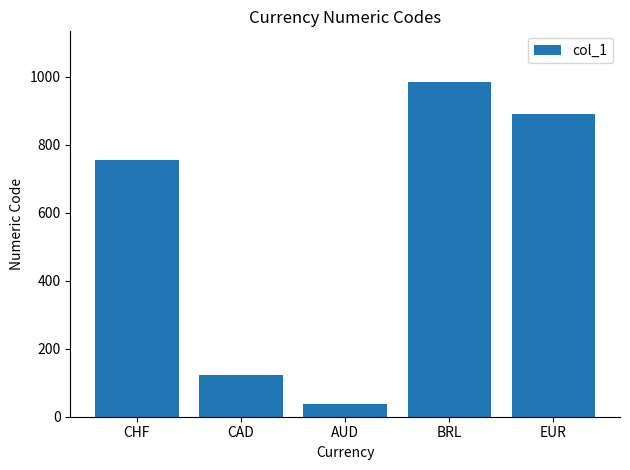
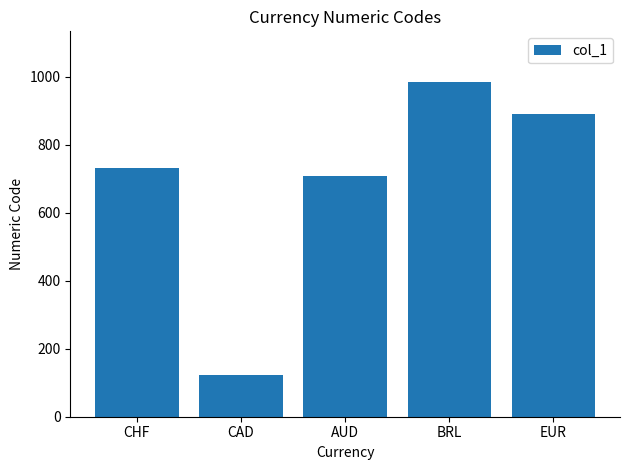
CHF: 760 -> 730
AUD: 40 -> 710
